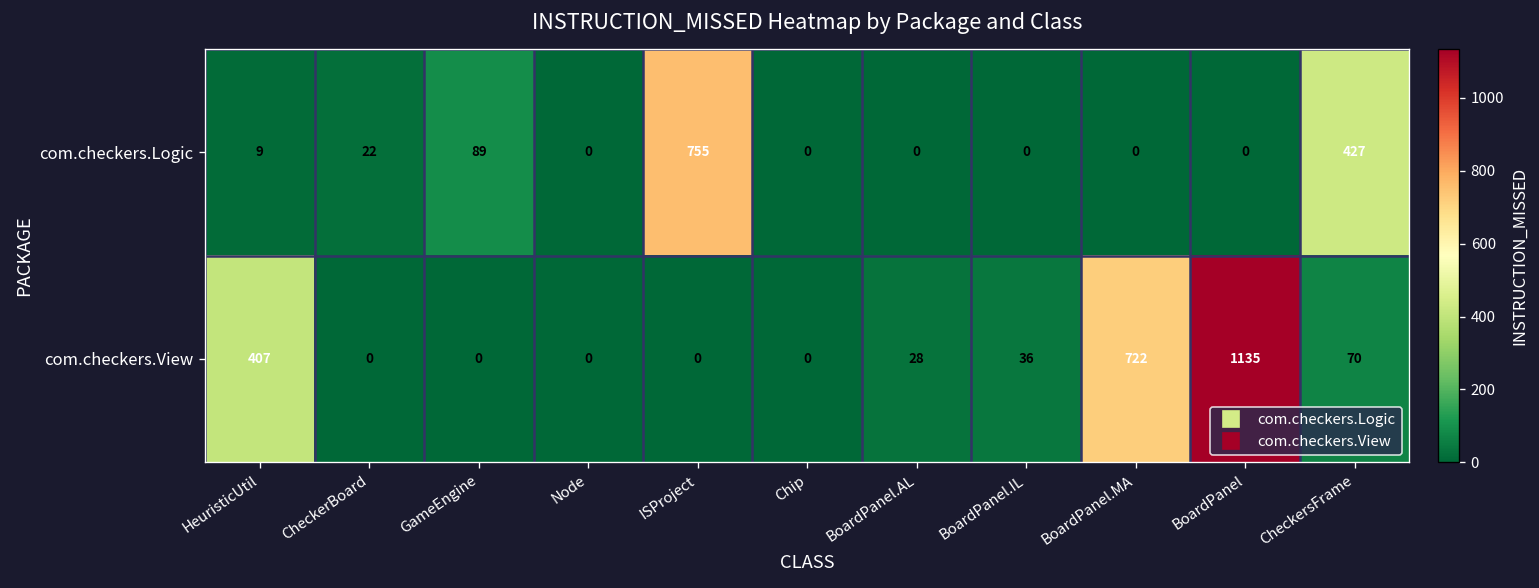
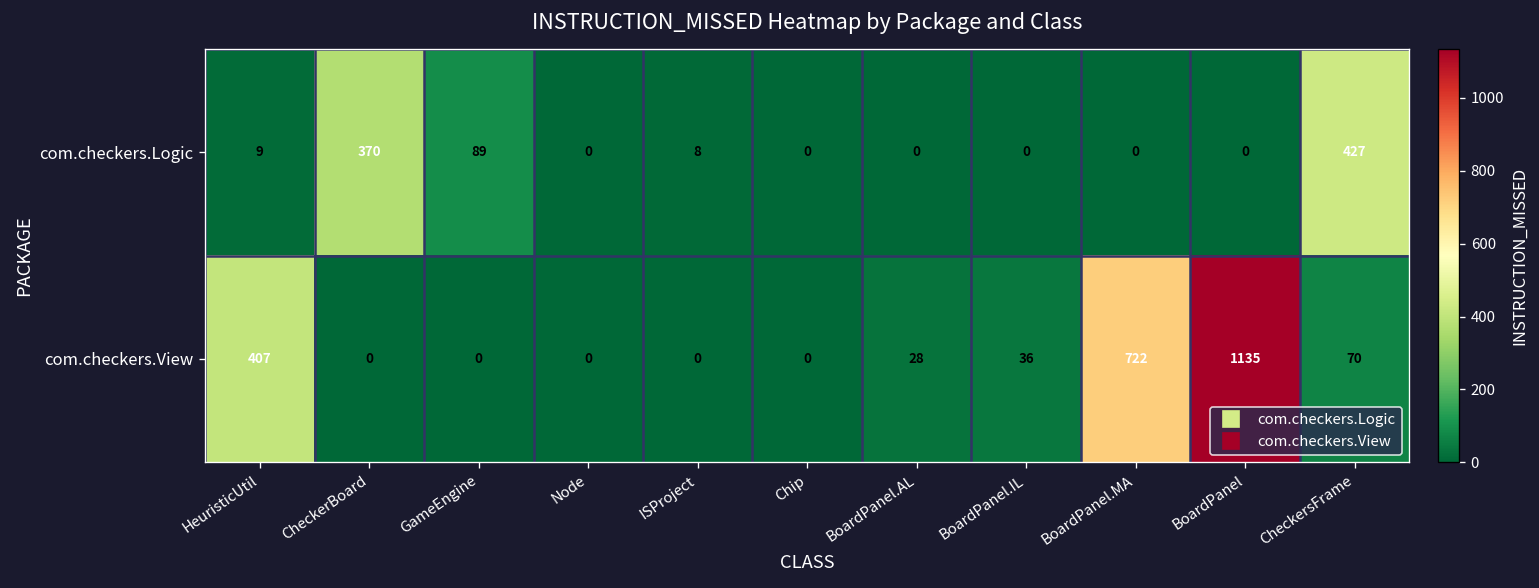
com.checkers.Logic, CheckerBoard: 22 -> 370
com.checkers.Logic, ISProject: 755 -> 8
